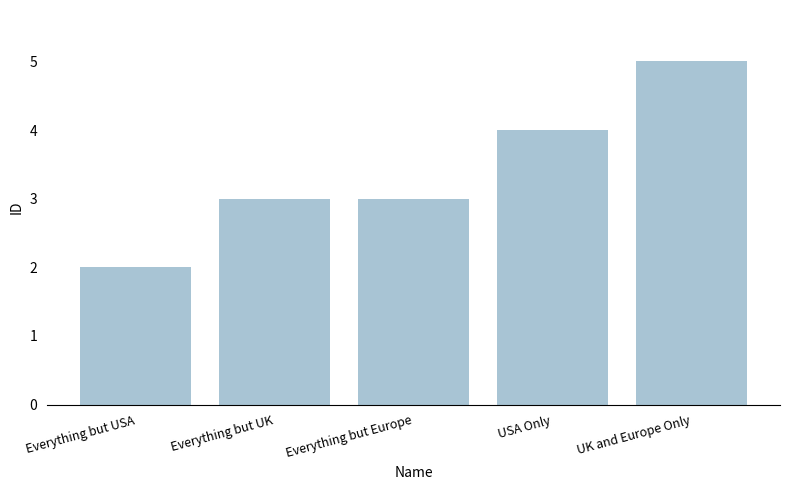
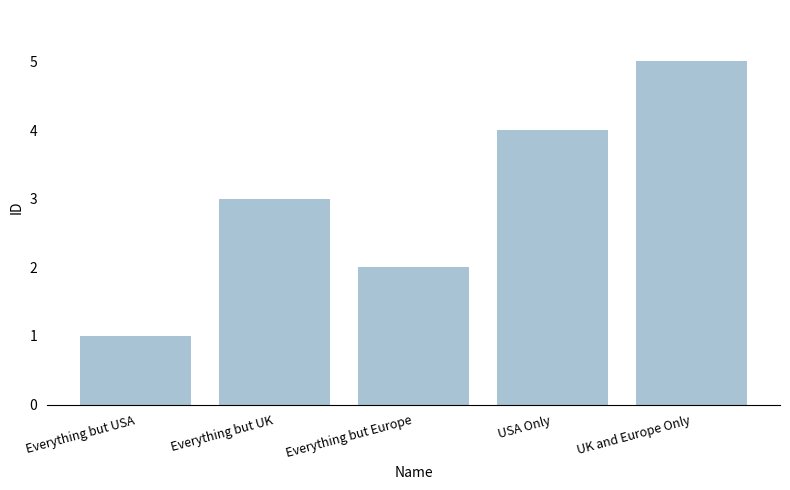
Everything but USA: 2 -> 1
Everything but Europe: 3 -> 2
